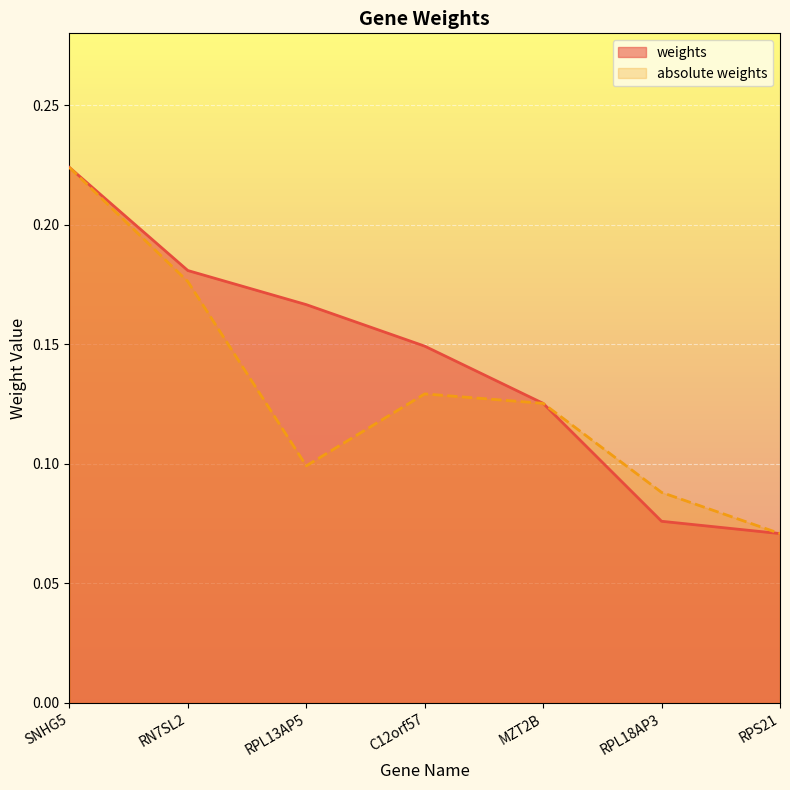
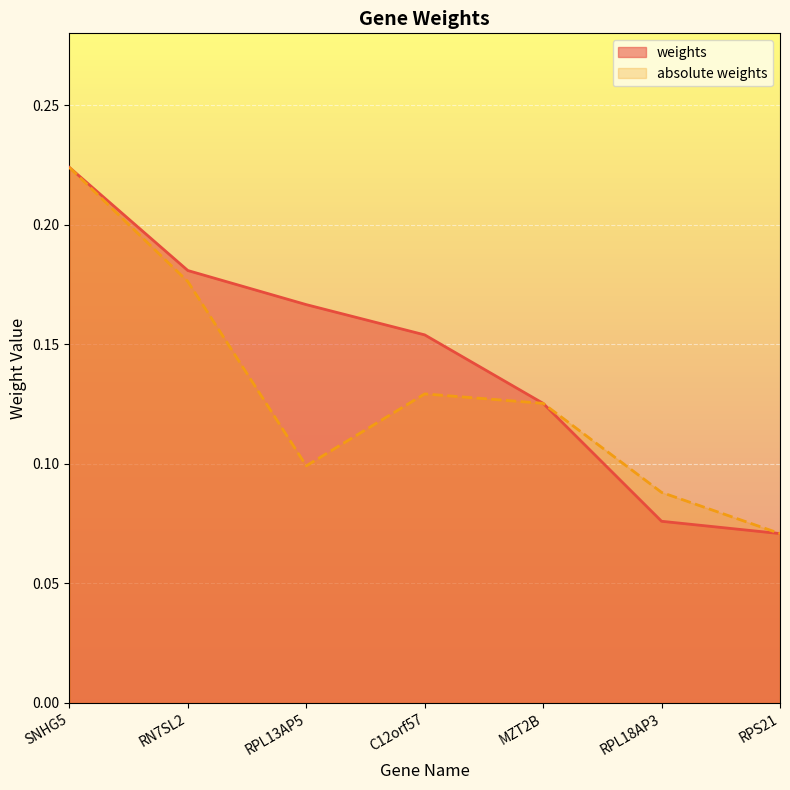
weights, C12orf57: 0.149 -> 0.154
